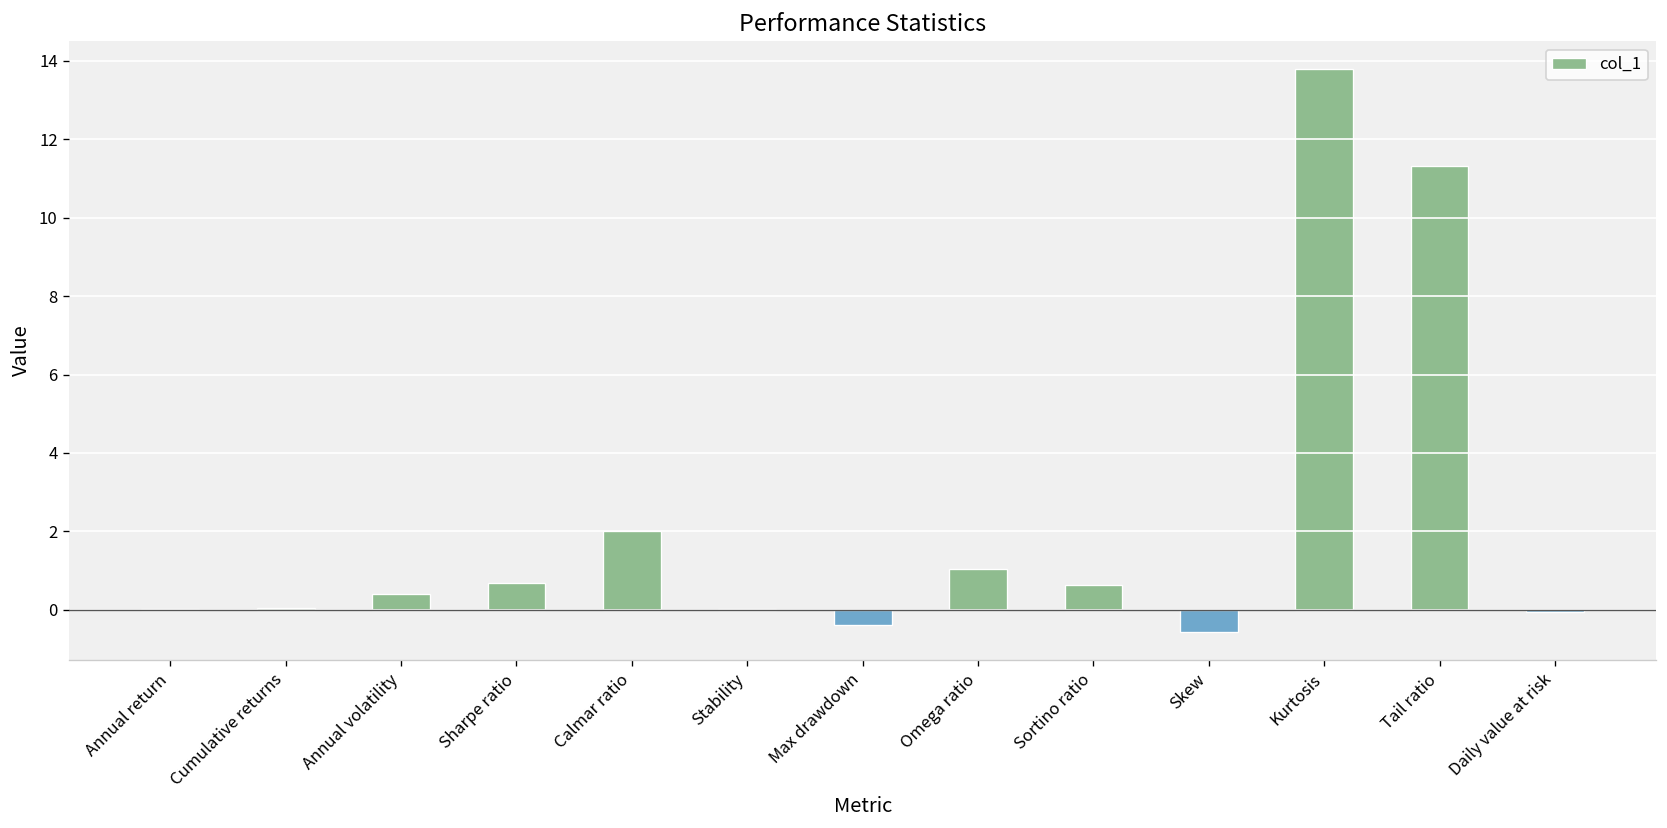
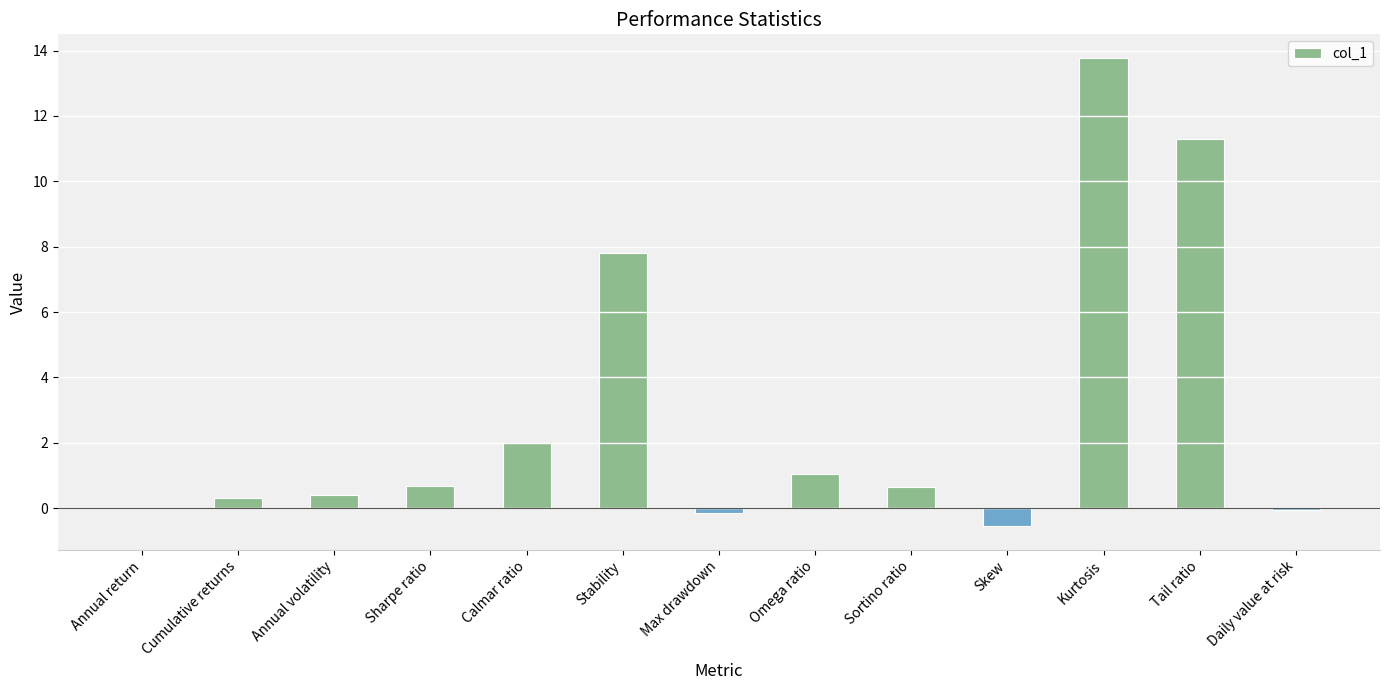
Cumulative returns: 0.0 -> 0.3
Stability: 0.0 -> 7.8
Max drawdown: -0.4 -> -0.1
